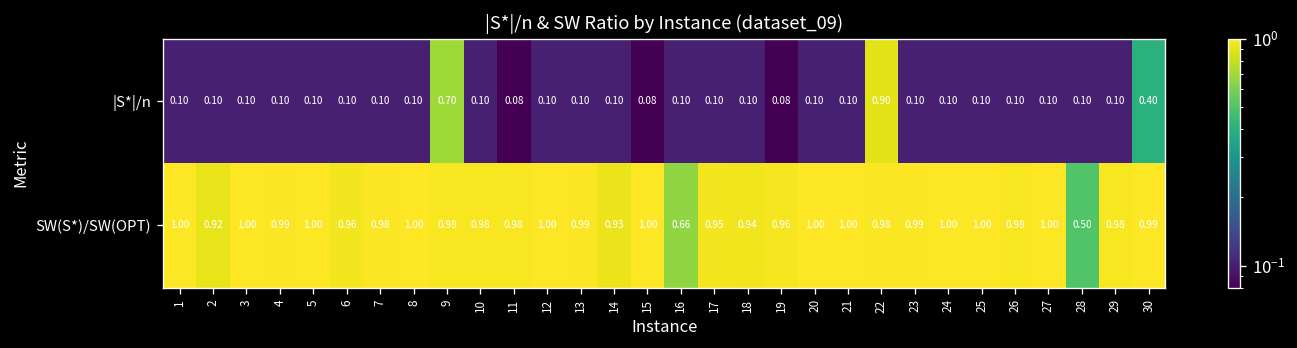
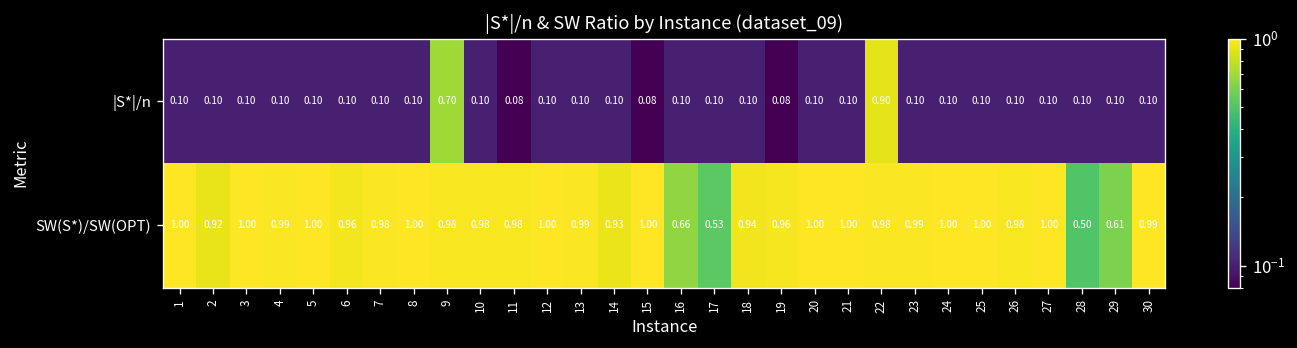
|S*|/n, 30: 0.40 -> 0.10
SW(S*)/SW(OPT), 17: 0.95 -> 0.53
SW(S*)/SW(OPT), 29: 0.98 -> 0.61
